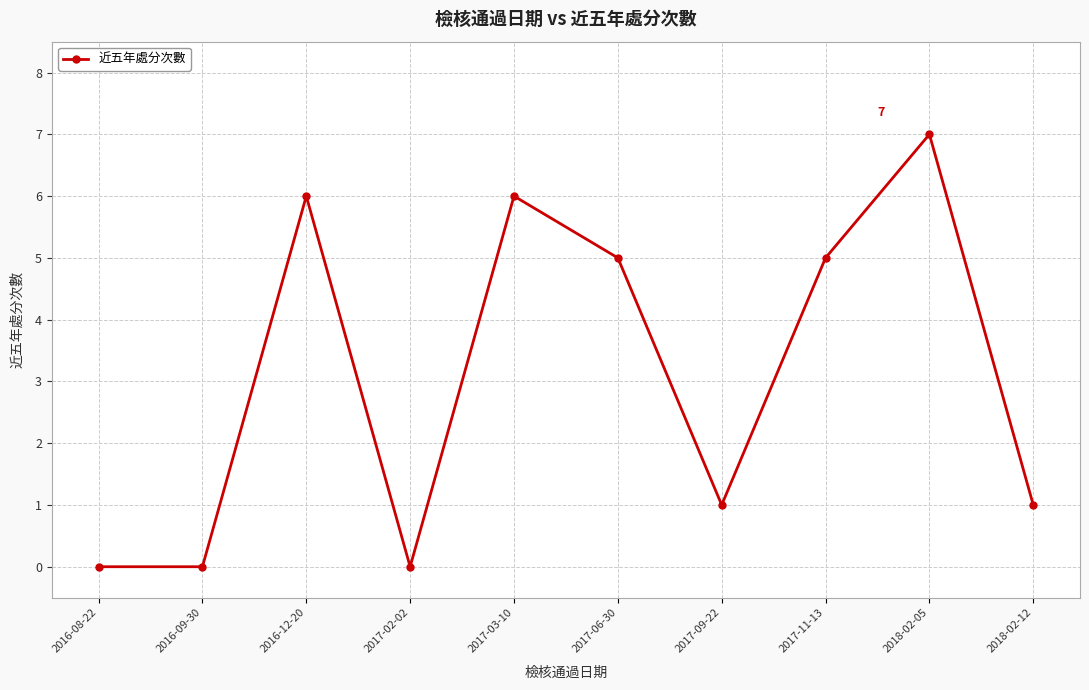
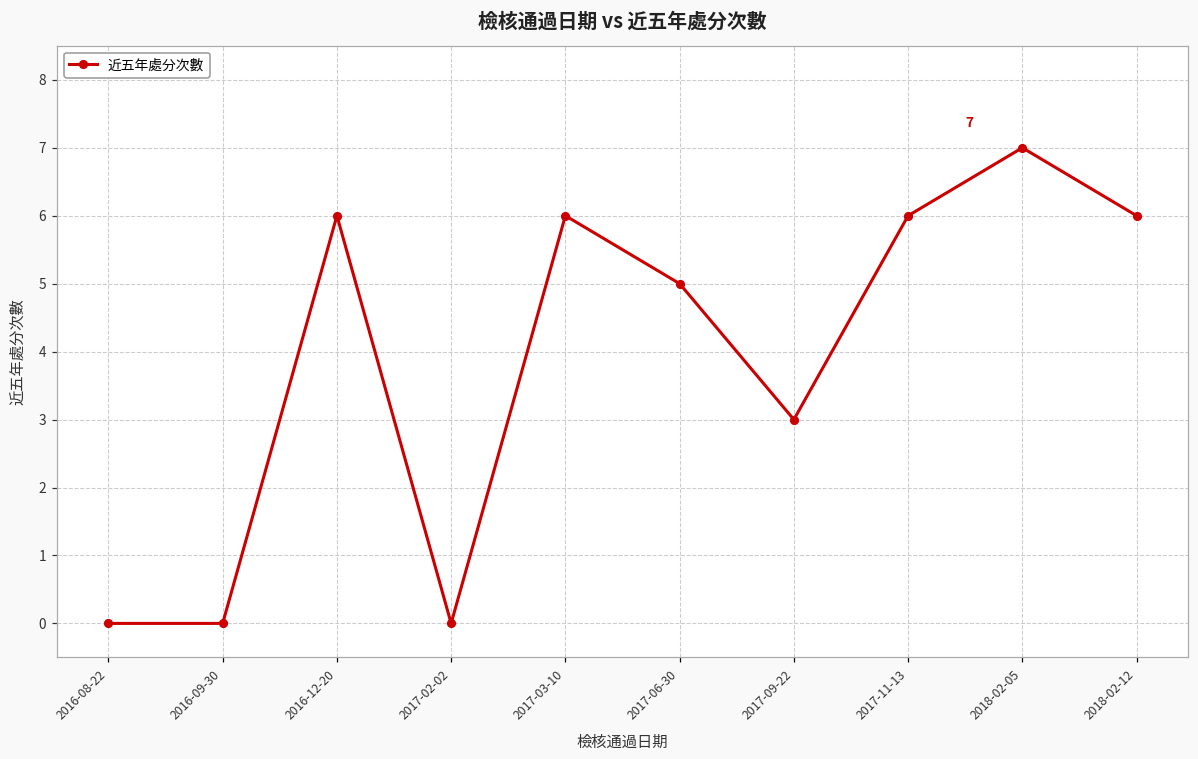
2017-09-22: 1 -> 3
2017-11-13: 5 -> 6
2018-02-12: 1 -> 6
